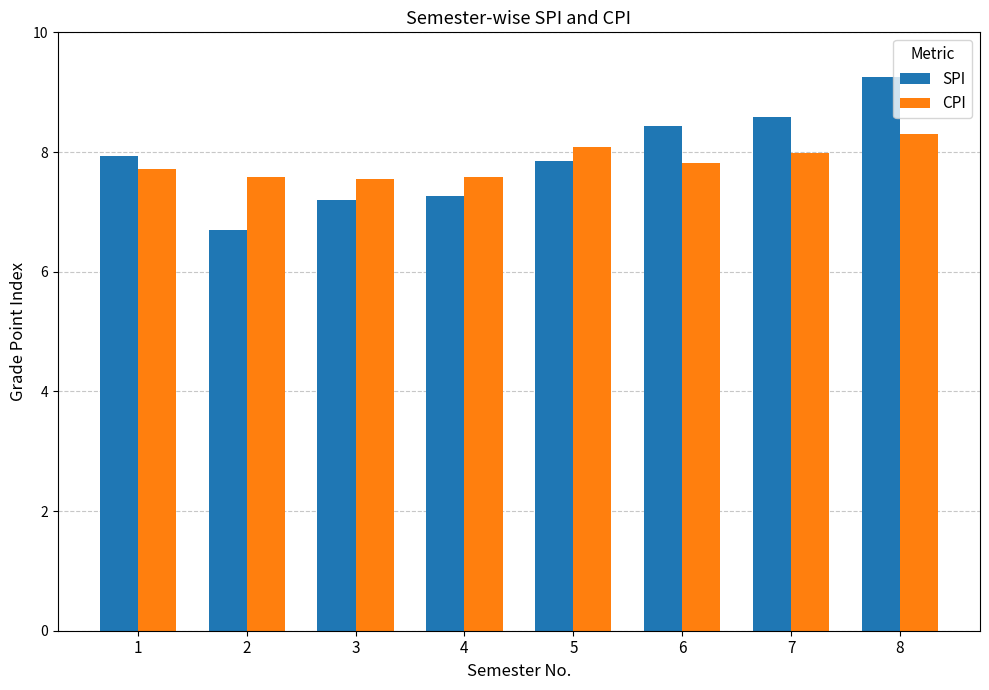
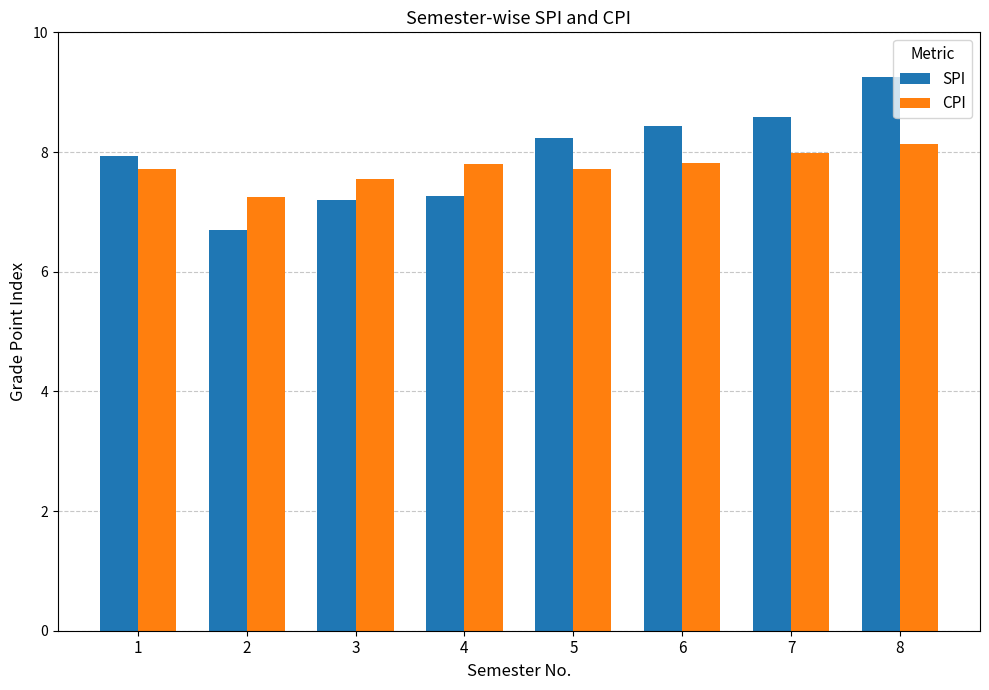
CPI, 2: 7.6 -> 7.2
CPI, 4: 7.6 -> 7.8
SPI, 5: 7.9 -> 8.2
CPI, 5: 8.1 -> 7.7
CPI, 8: 8.3 -> 8.1
